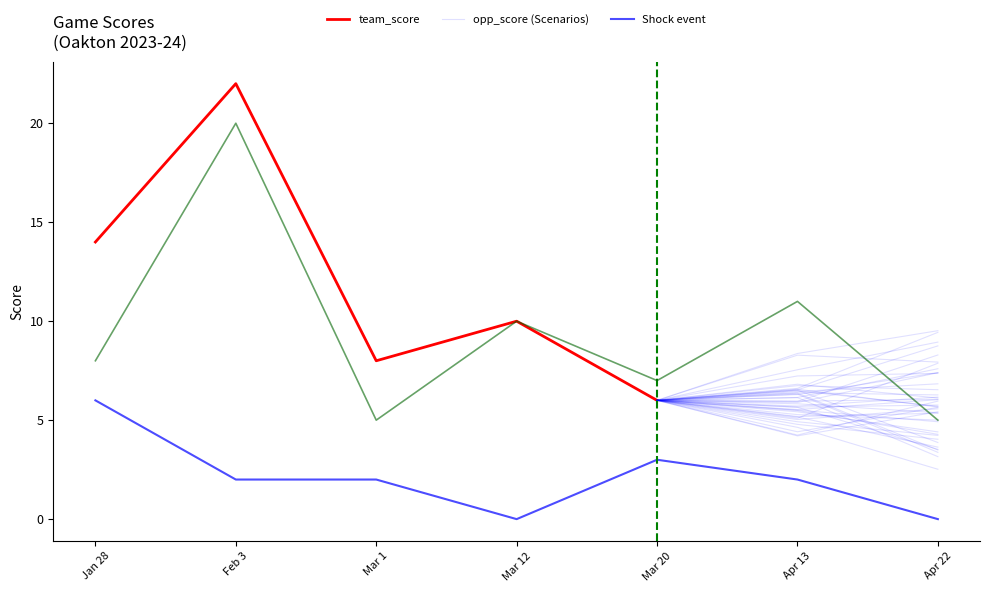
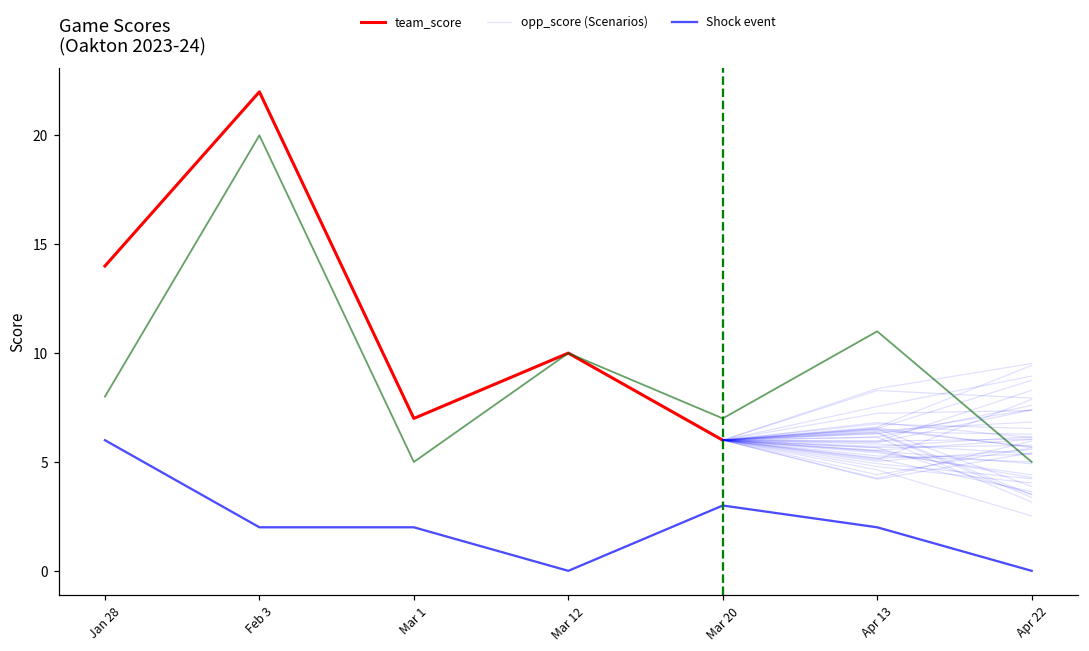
team_score, Mar 1: 8 -> 7
